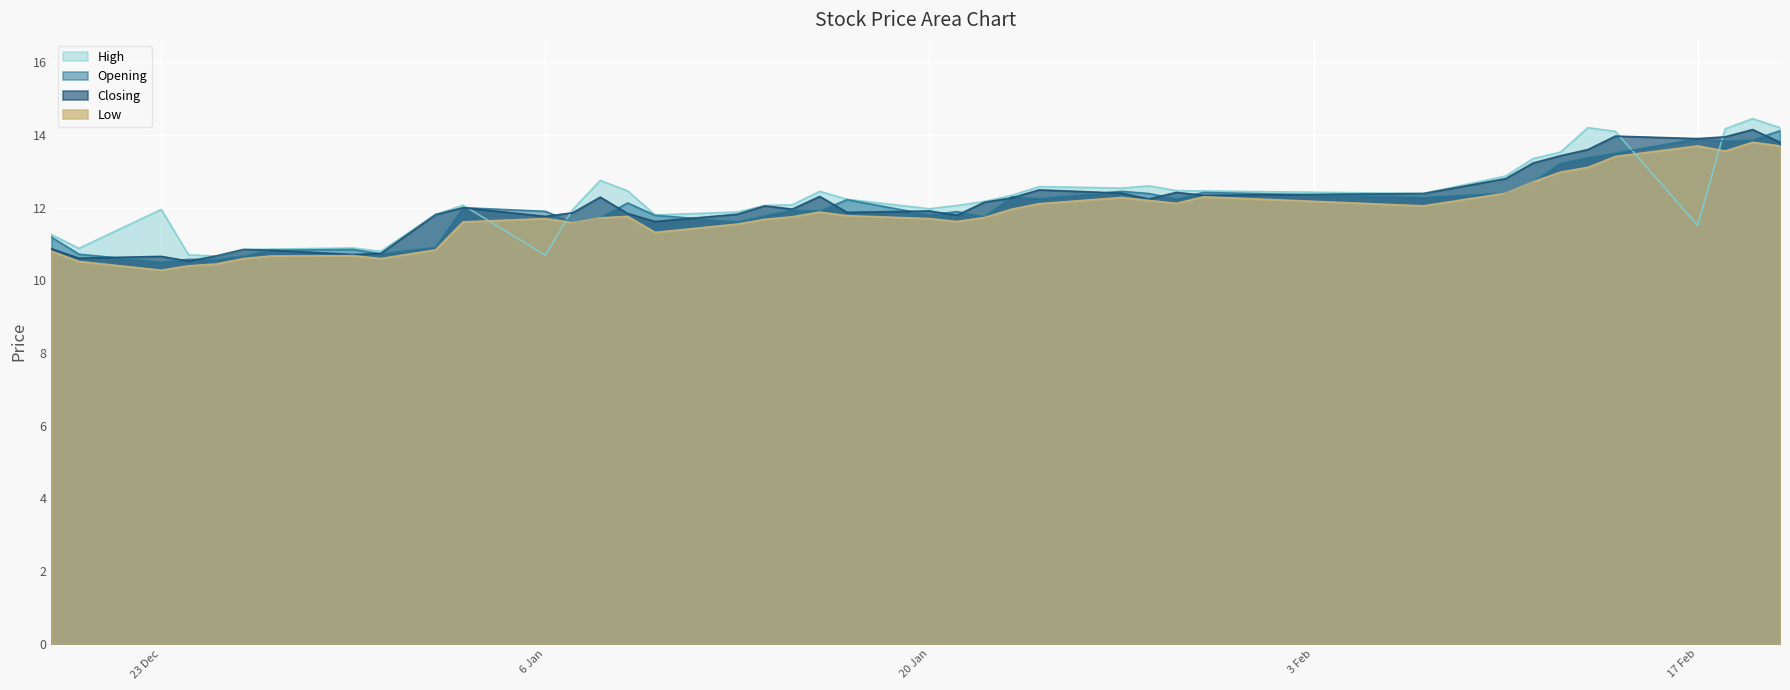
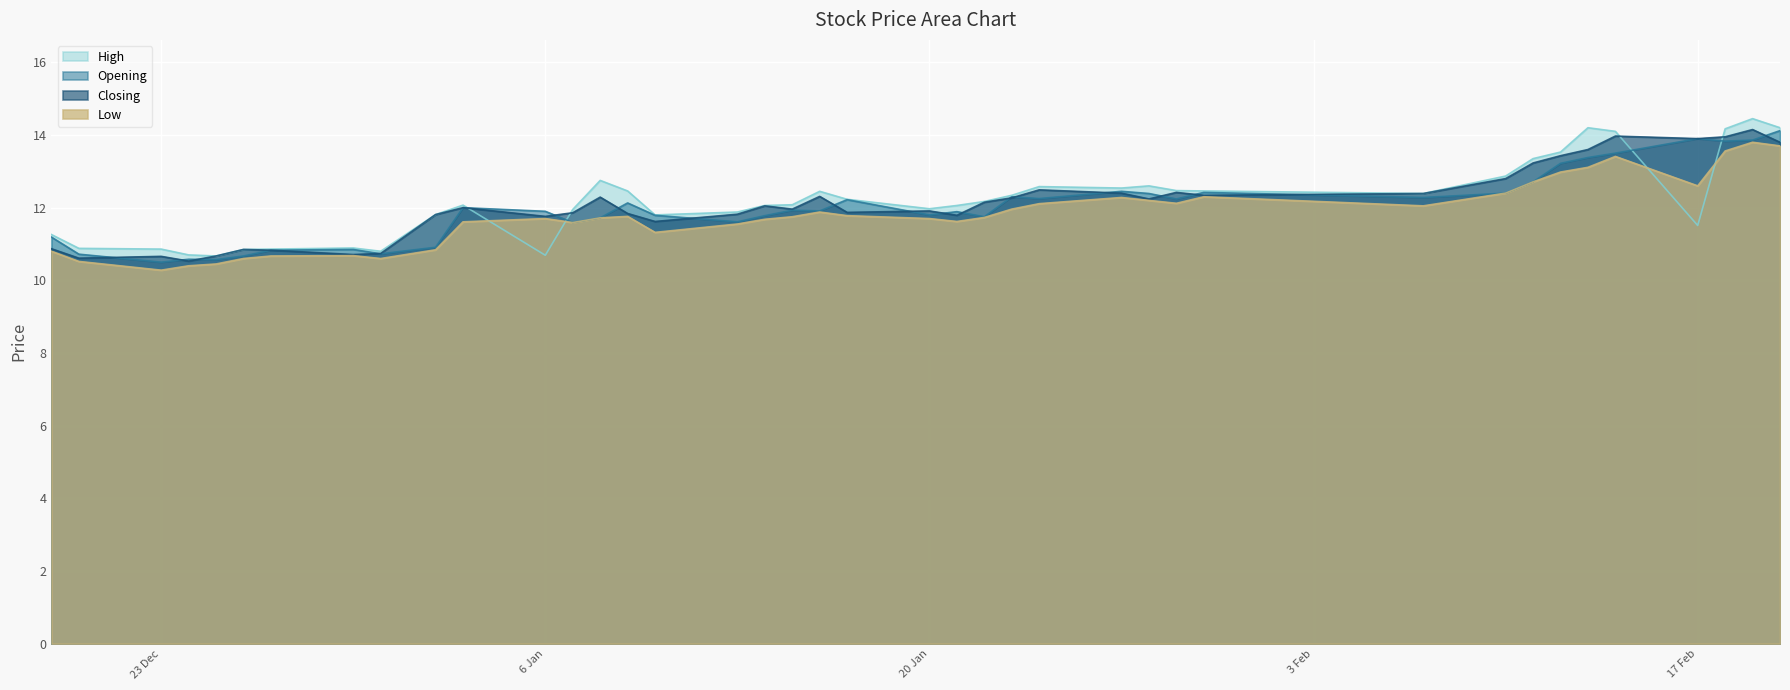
High, 23 Dec: 12.0 -> 10.9
Low, 17 Feb: 13.7 -> 12.6
